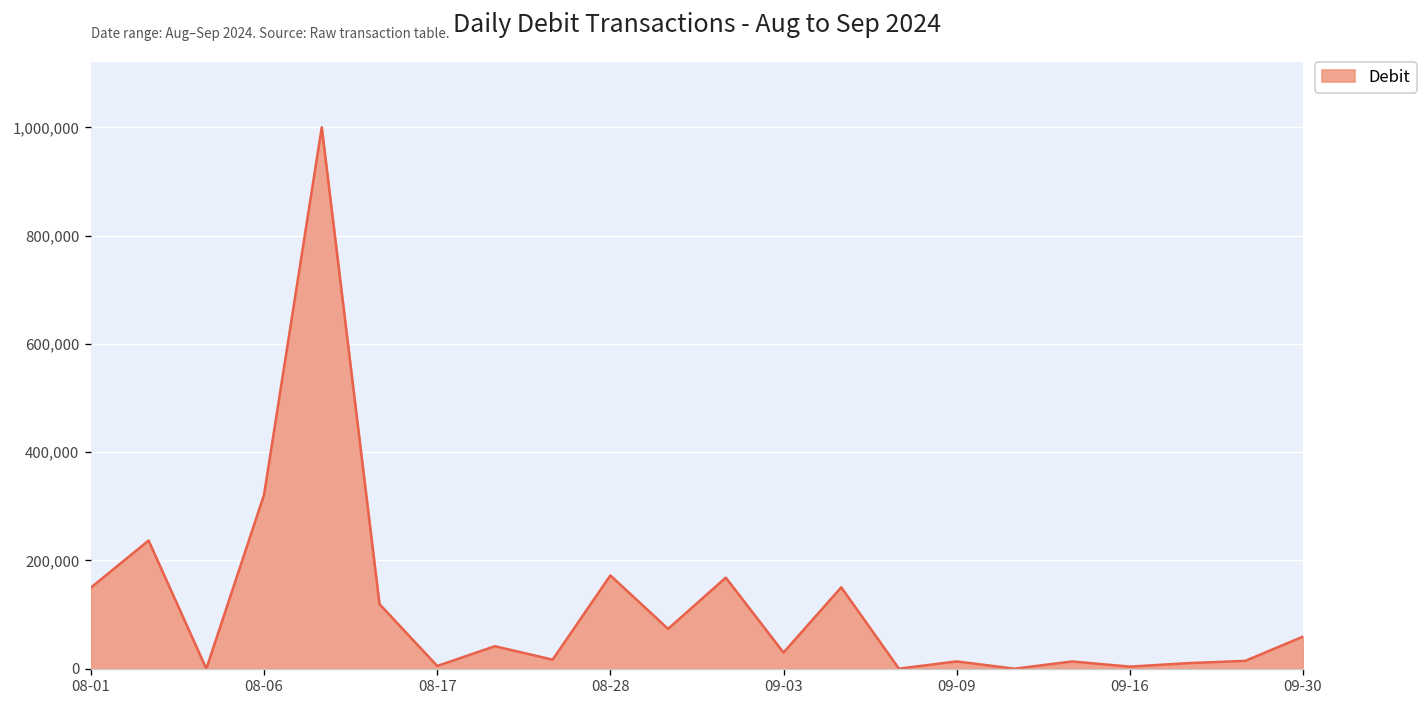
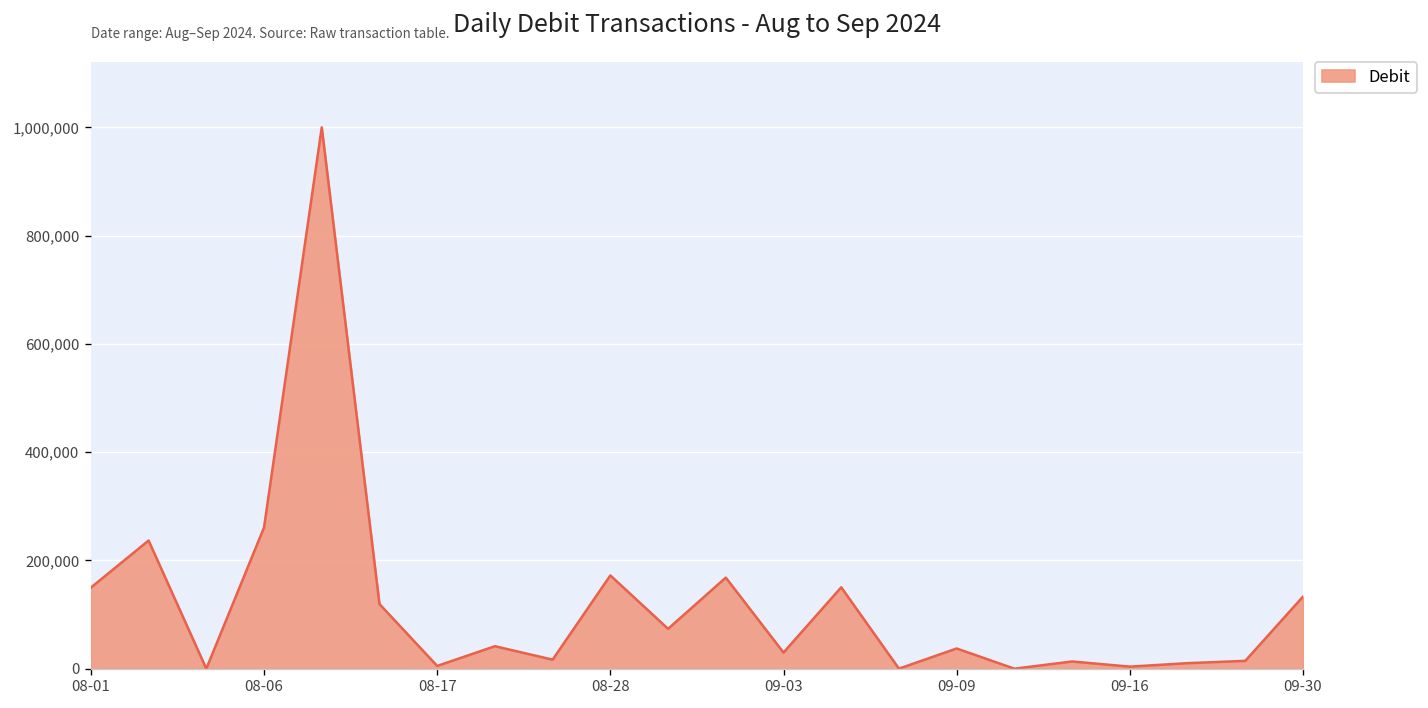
08-06: 320,000 -> 260,000
09-09: 10,000 -> 40,000
09-30: 60,000 -> 130,000
